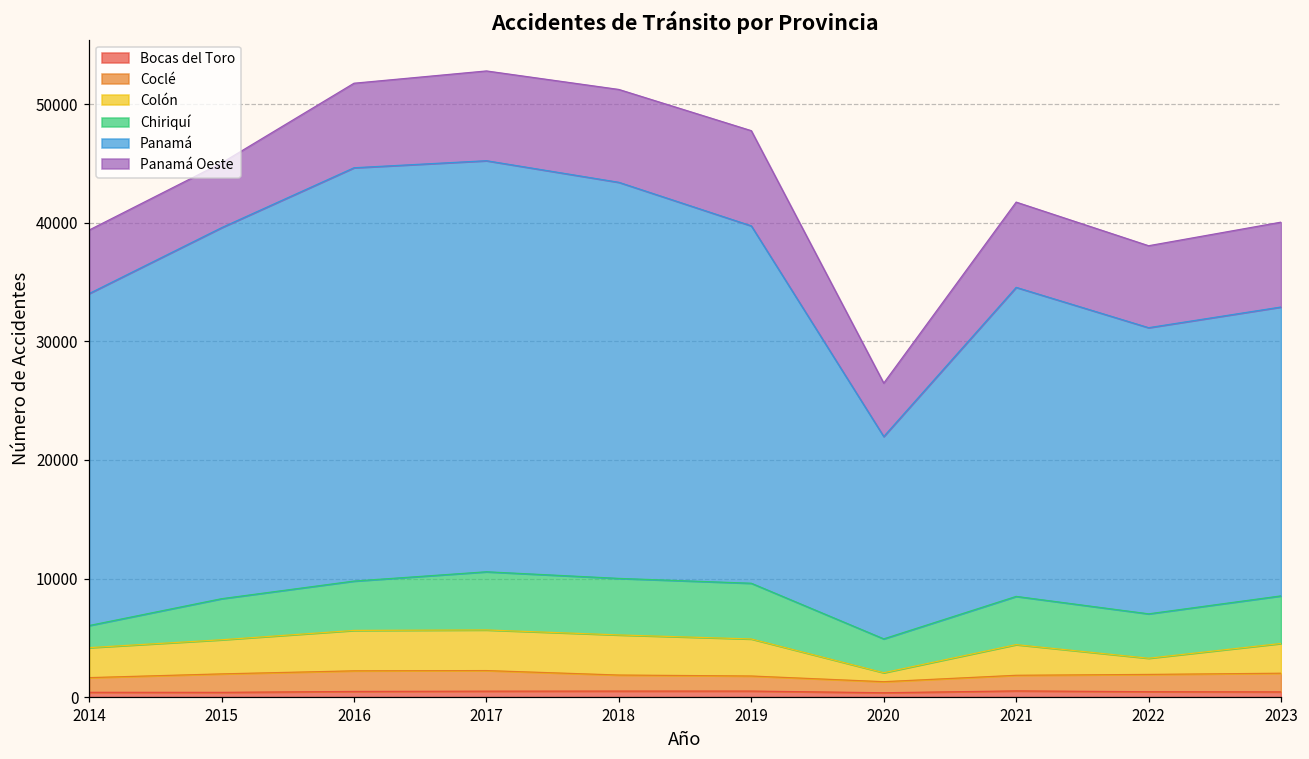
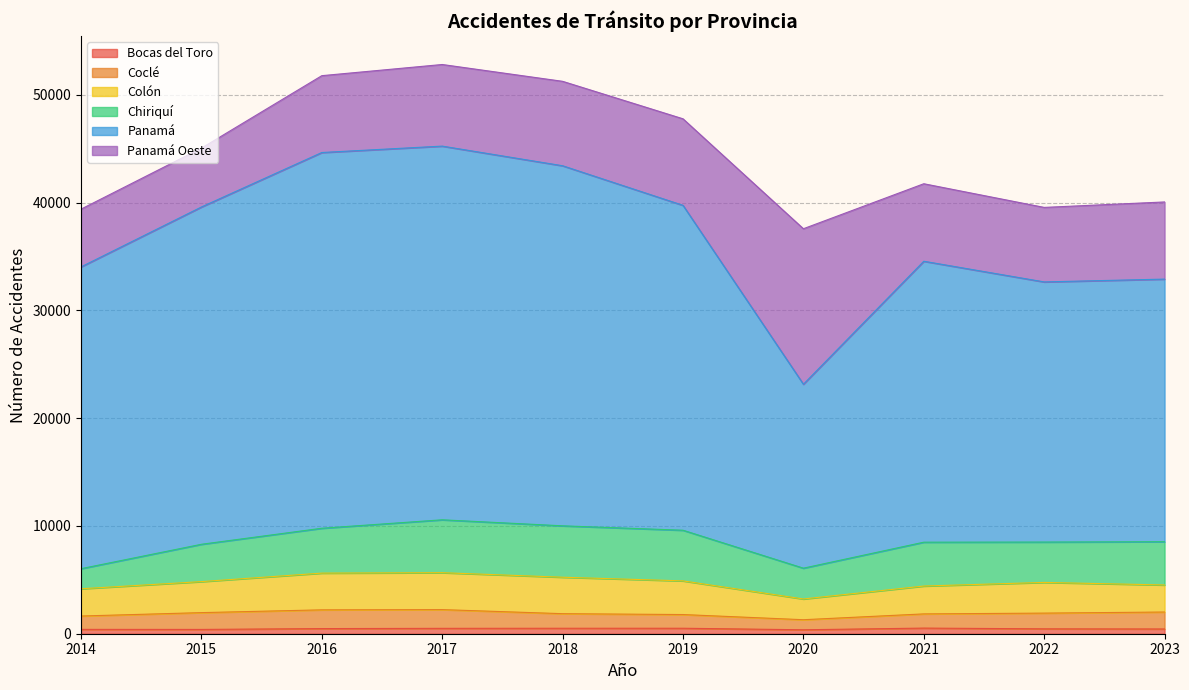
Colón, 2020: 800 -> 1900
Panamá Oeste, 2020: 4500 -> 14400
Colón, 2022: 1400 -> 2800
